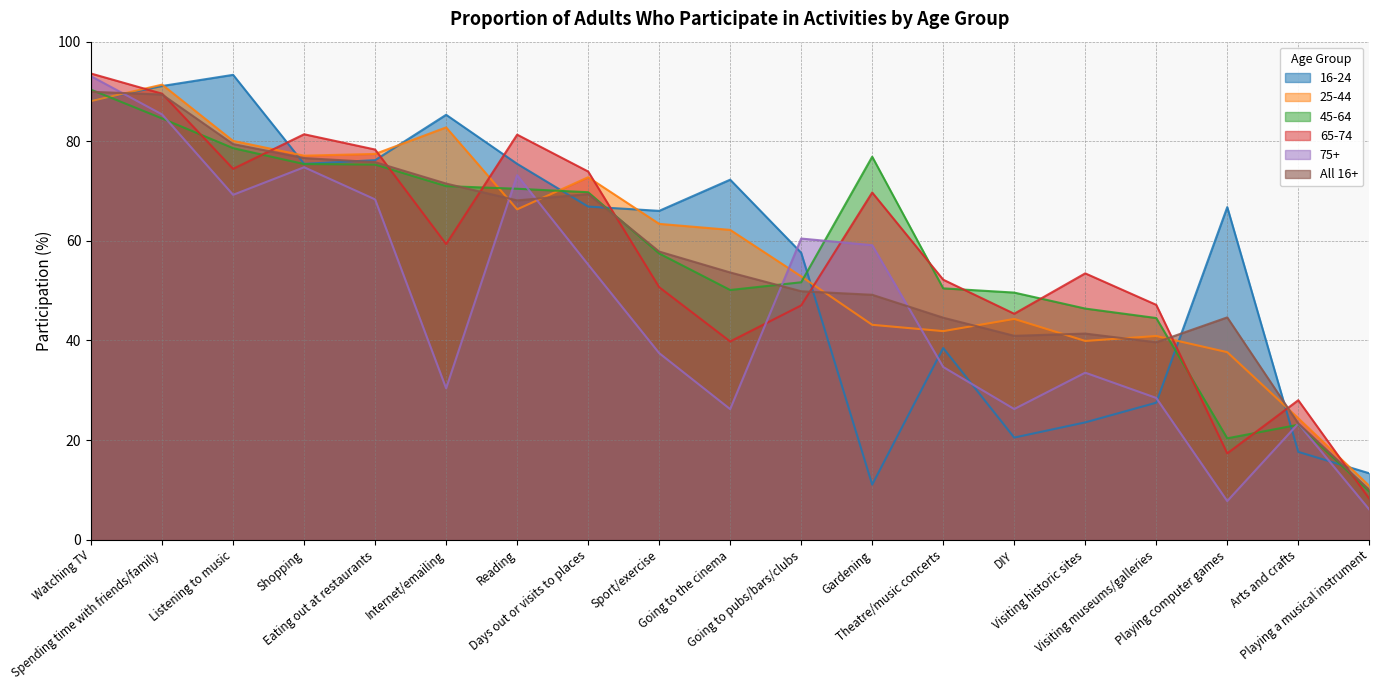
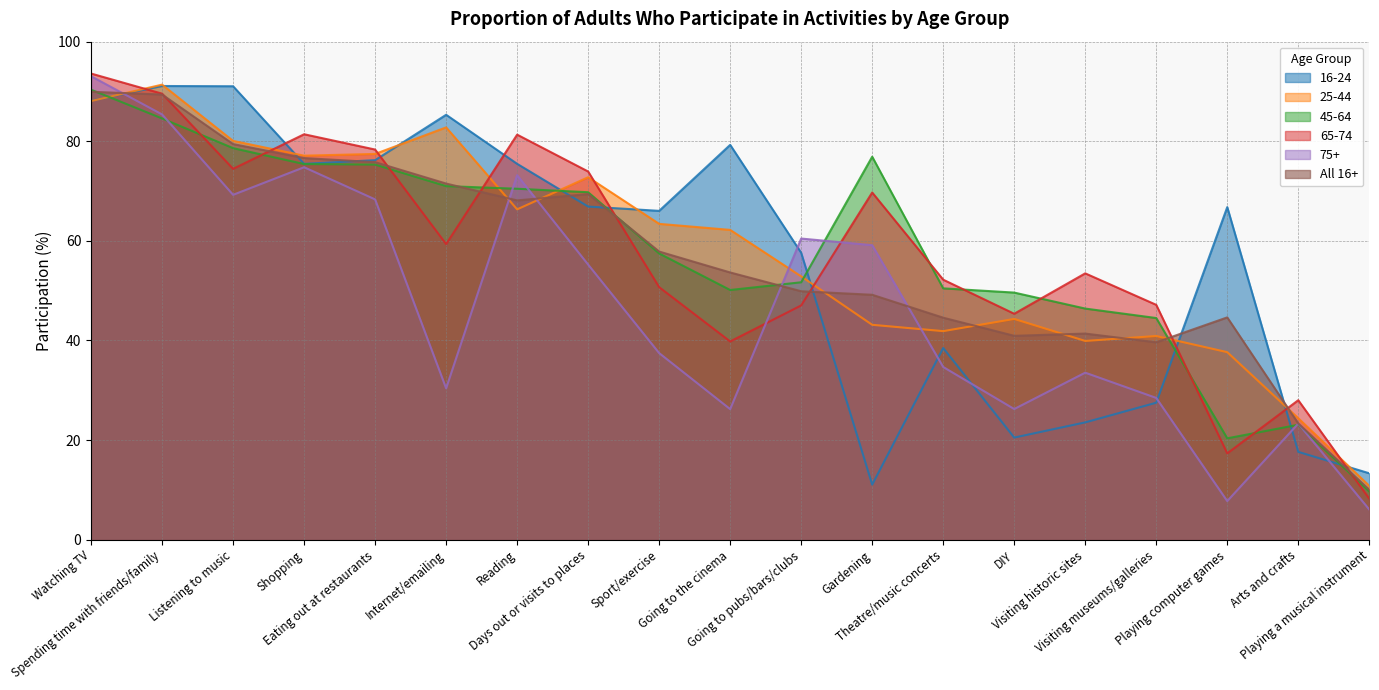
16-24, Listening to music: 93 -> 91
16-24, Going to the cinema: 72 -> 79
